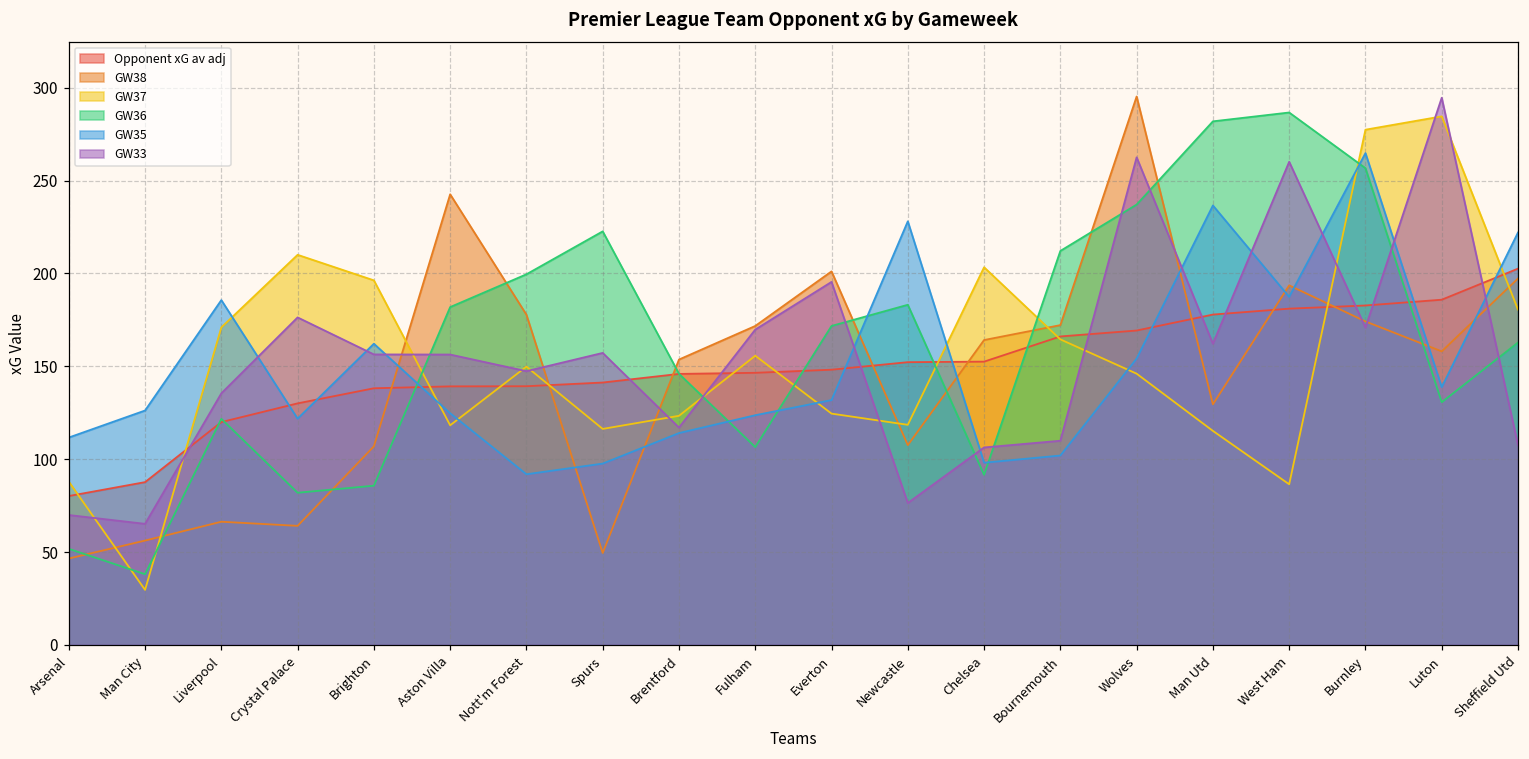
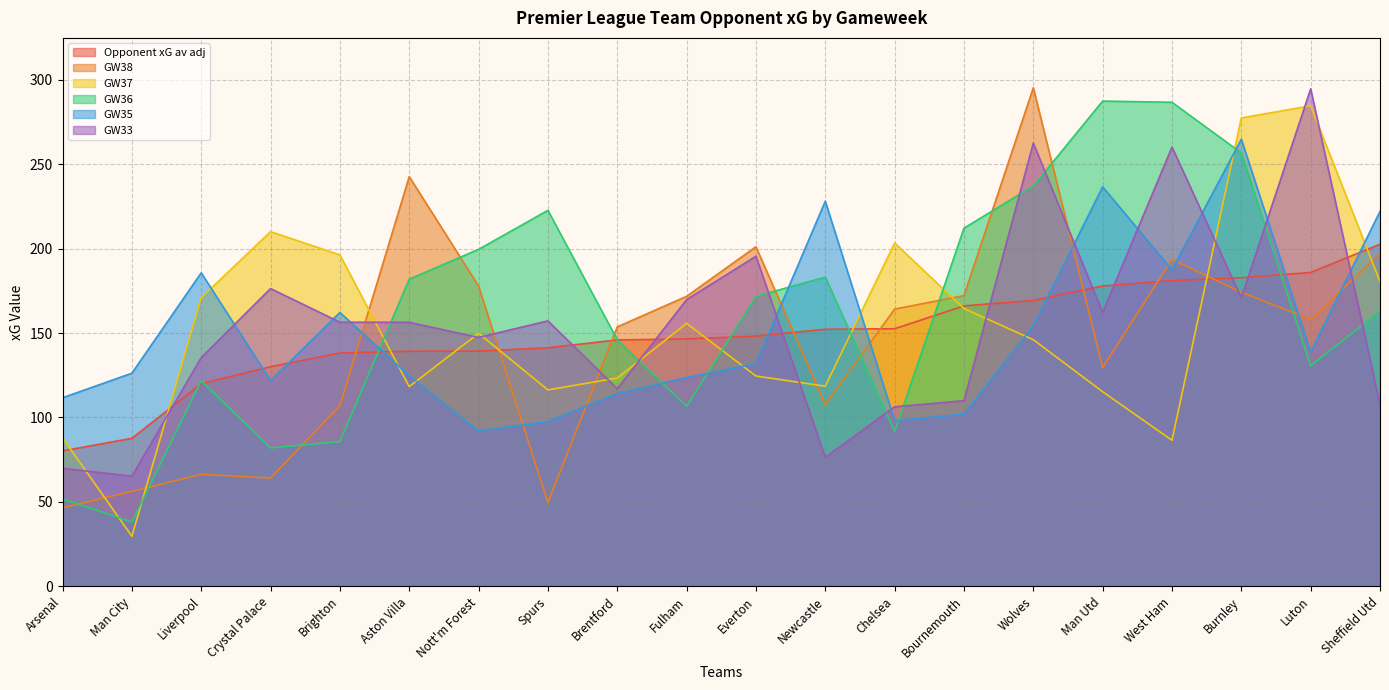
GW36, Man Utd: 282 -> 287
